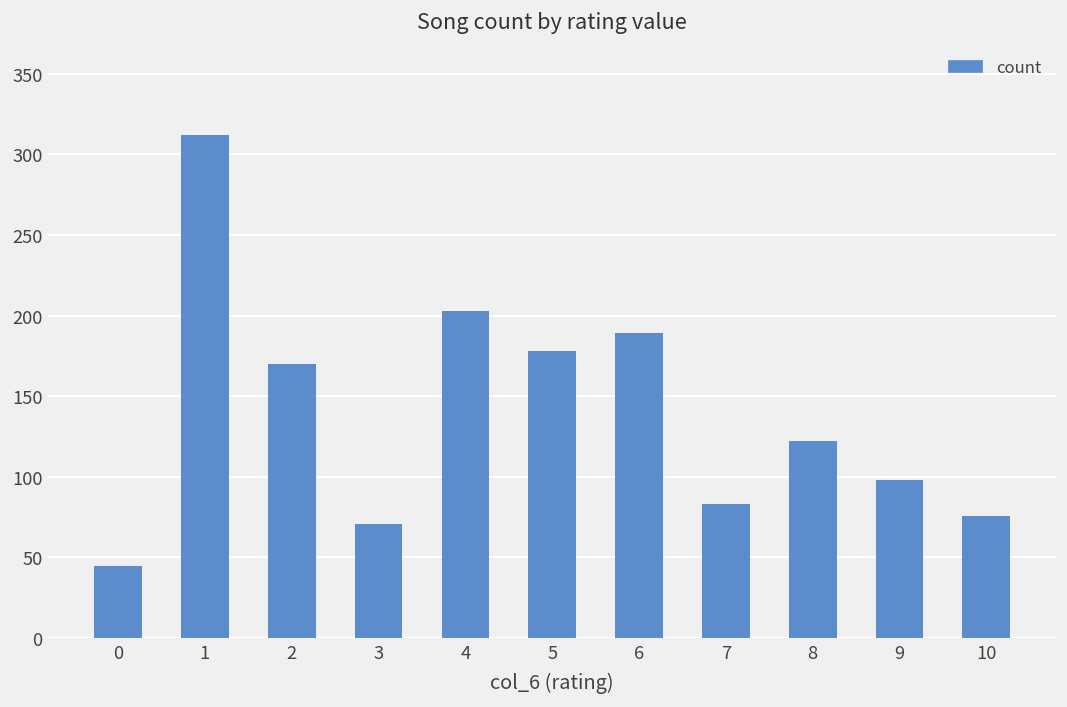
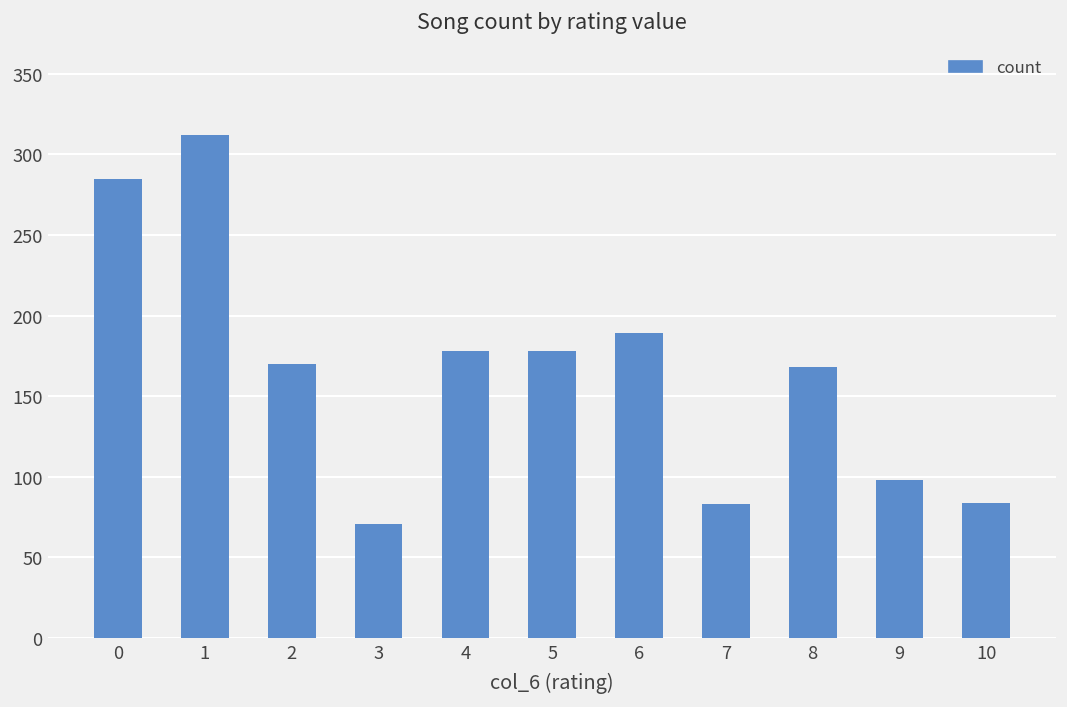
0: 45 -> 285
4: 203 -> 178
8: 122 -> 168
10: 76 -> 84
